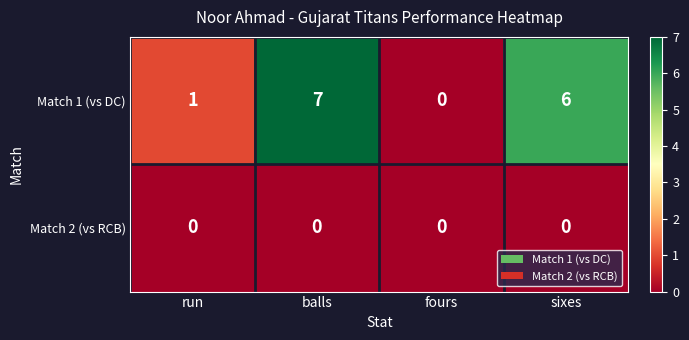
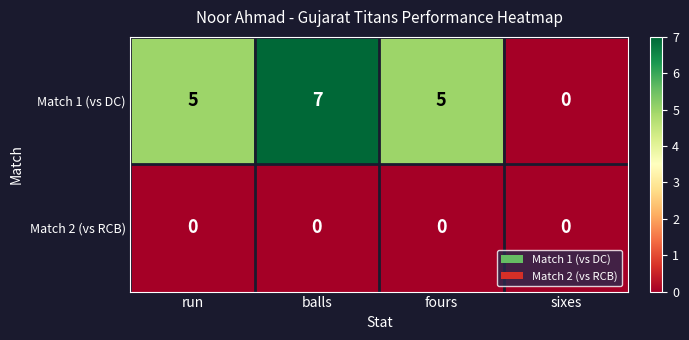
Match 1 (vs DC), run: 1 -> 5
Match 1 (vs DC), fours: 0 -> 5
Match 1 (vs DC), sixes: 6 -> 0
